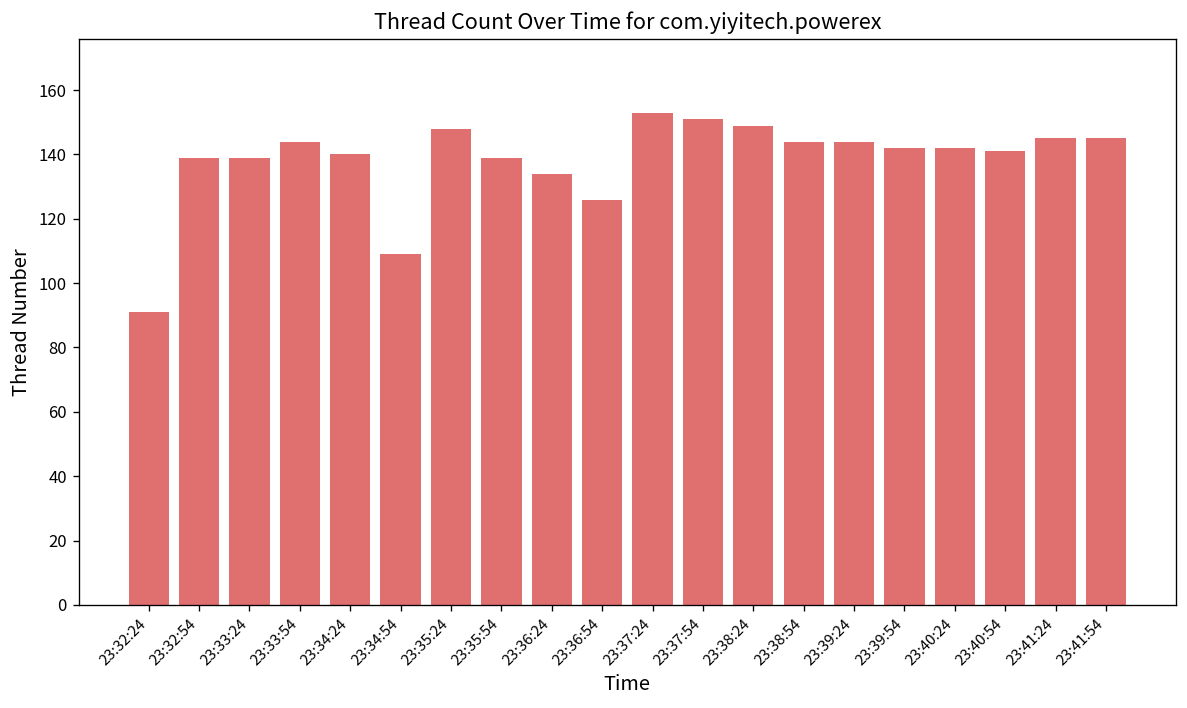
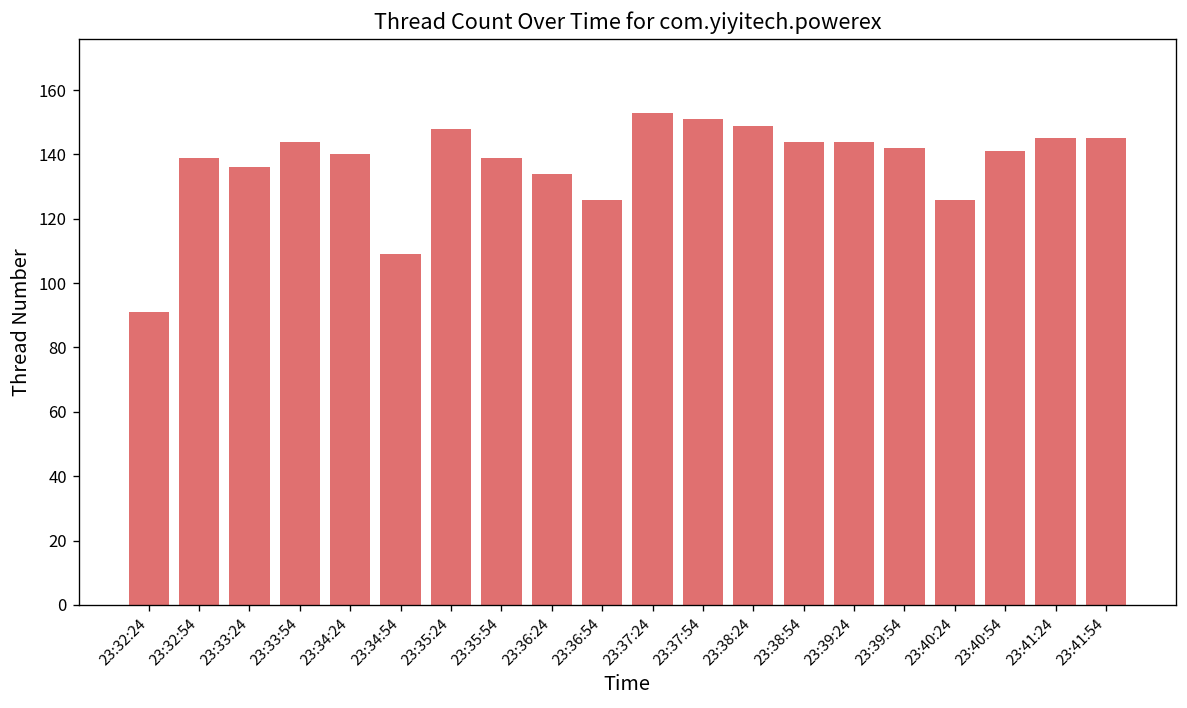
23:33:24: 139 -> 136
23:40:24: 142 -> 126
